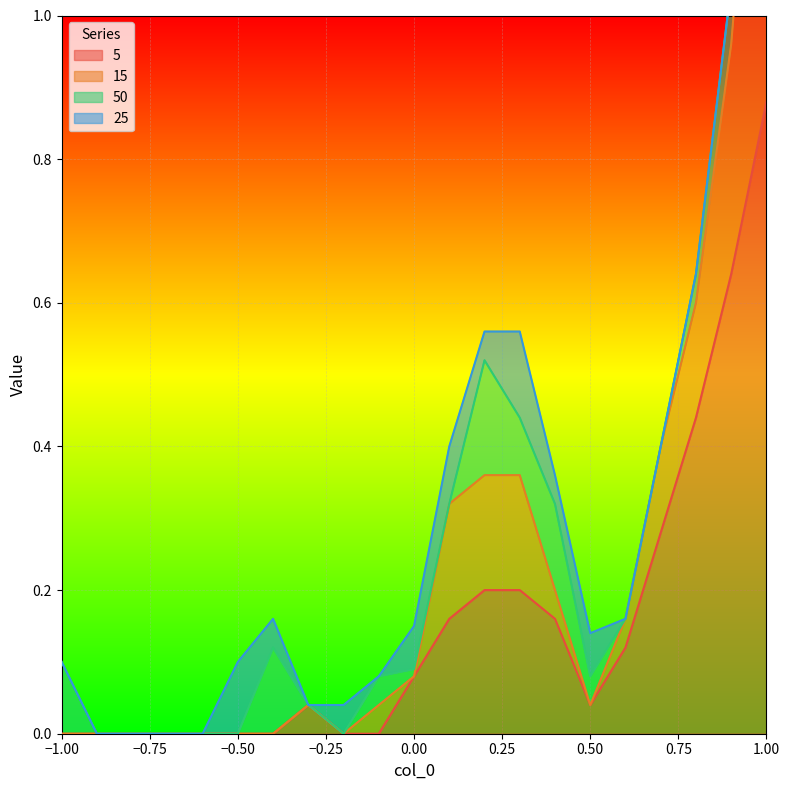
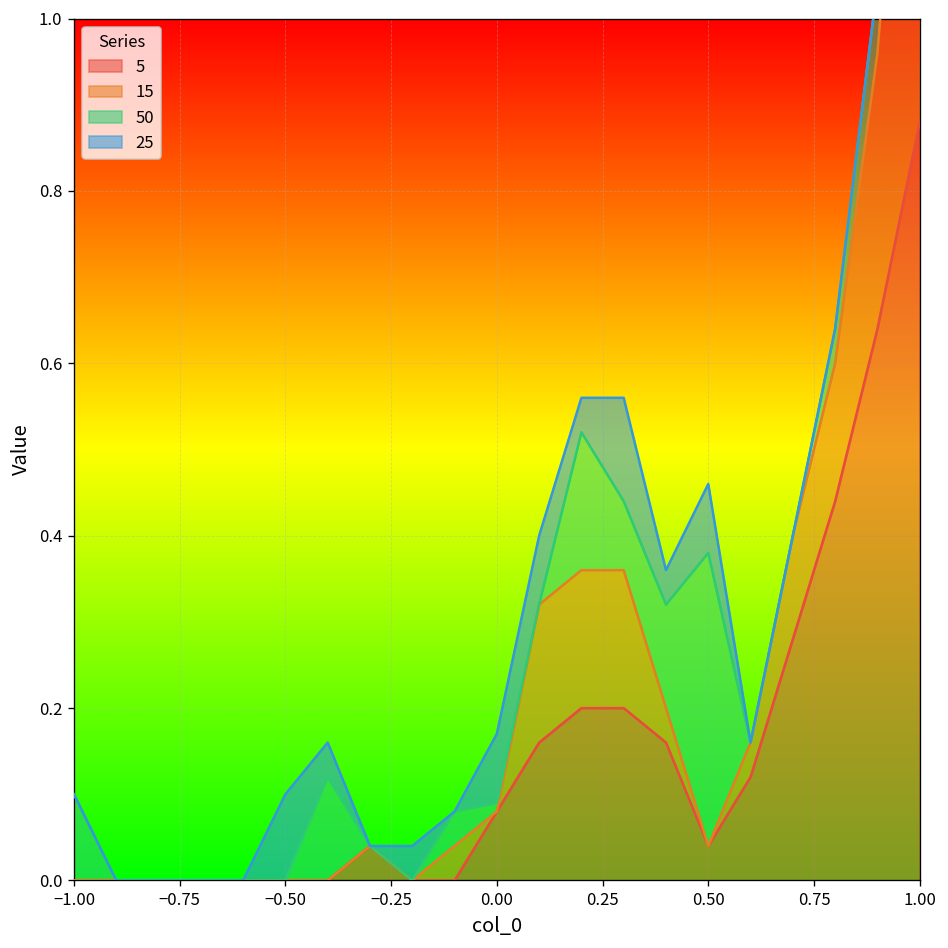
25, 0.00: 0.06 -> 0.08
50, 0.50: 0.04 -> 0.34
25, 0.50: 0.06 -> 0.08
